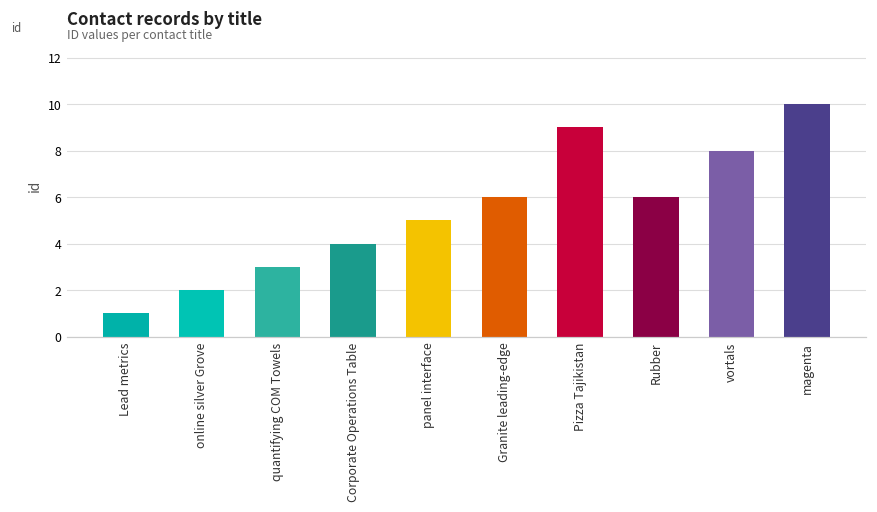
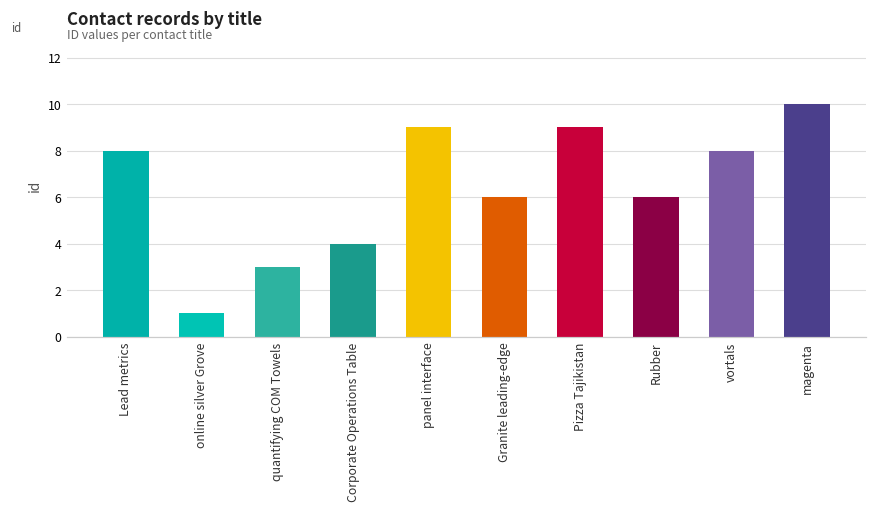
Lead metrics: 1 -> 8
online silver Grove: 2 -> 1
panel interface: 5 -> 9
